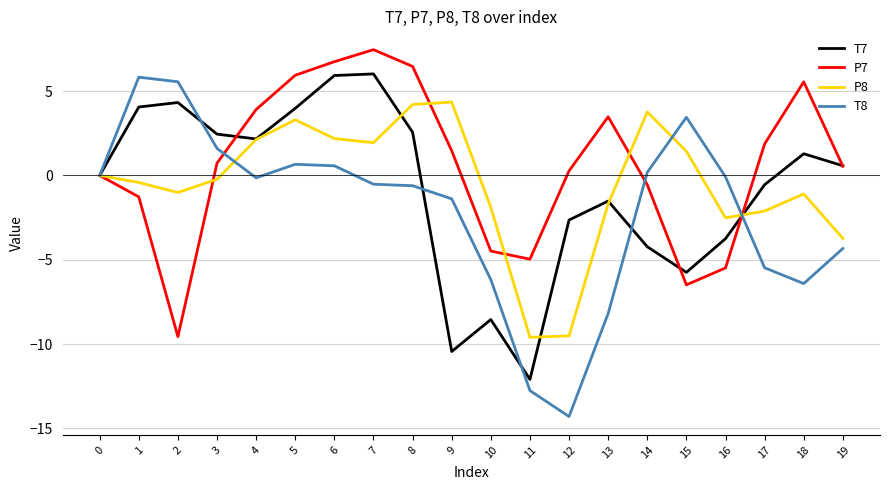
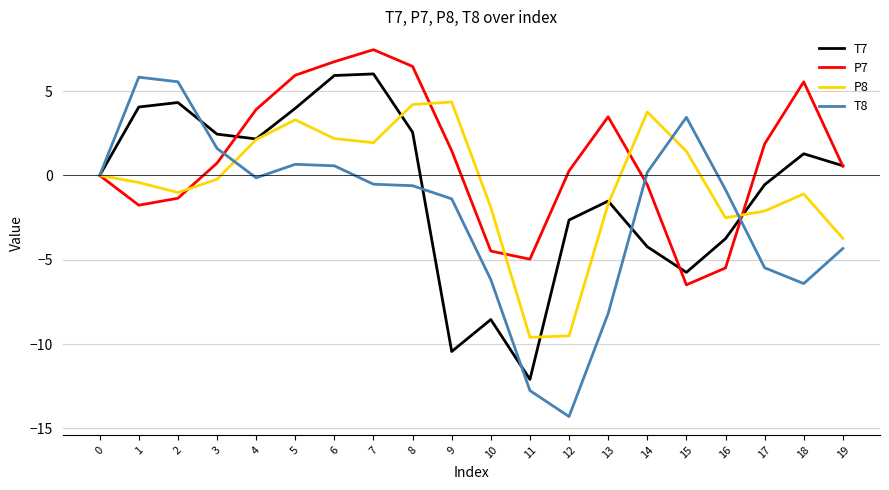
P7, 1: -1.3 -> -1.8
P7, 2: -9.6 -> -1.4
T8, 16: -0.1 -> -0.8
